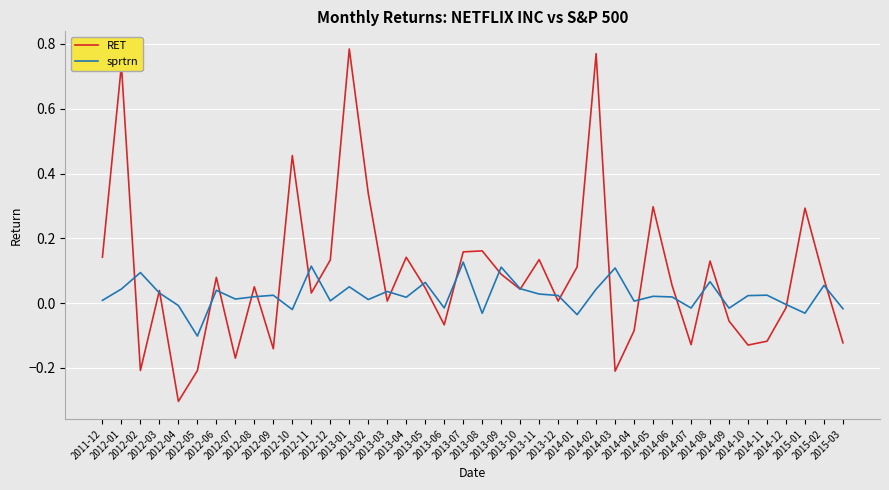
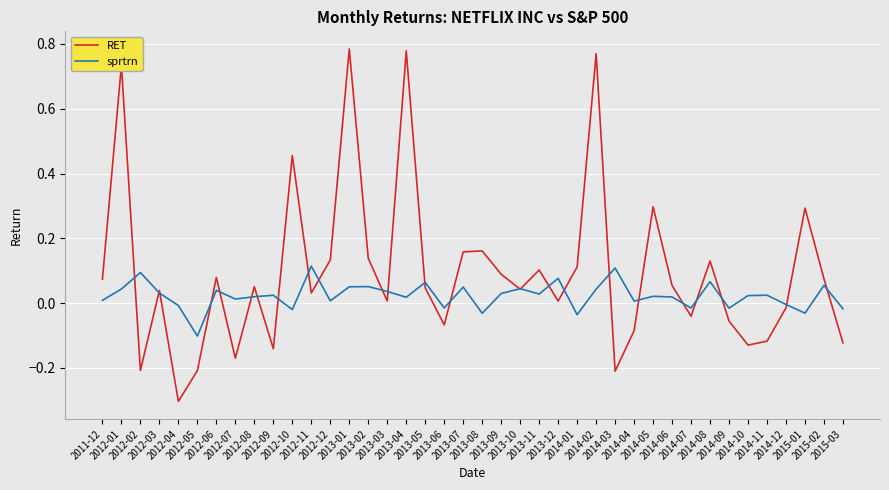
RET, 2011-12: 0.14 -> 0.07
RET, 2013-02: 0.34 -> 0.14
sprtrn, 2013-02: 0.01 -> 0.05
RET, 2013-04: 0.14 -> 0.78
sprtrn, 2013-07: 0.13 -> 0.05
sprtrn, 2013-09: 0.11 -> 0.03
RET, 2013-11: 0.13 -> 0.10
sprtrn, 2013-12: 0.02 -> 0.08
RET, 2014-07: -0.13 -> -0.04
